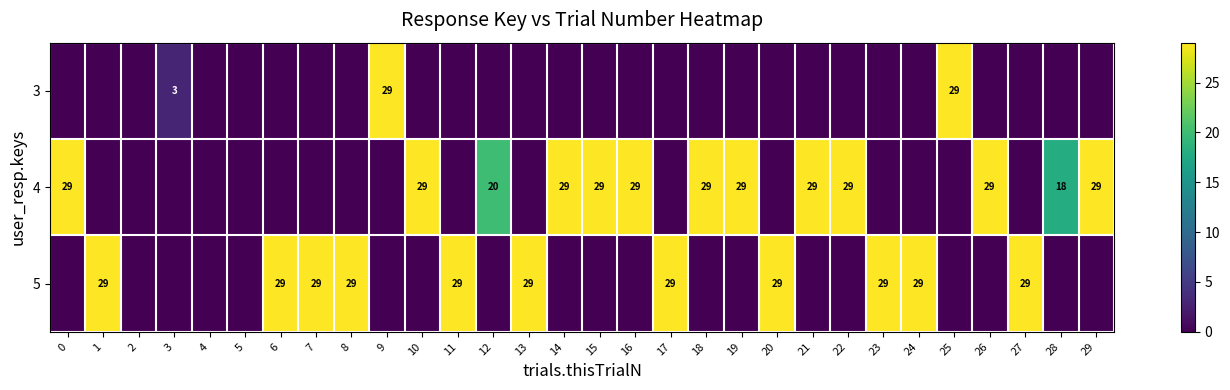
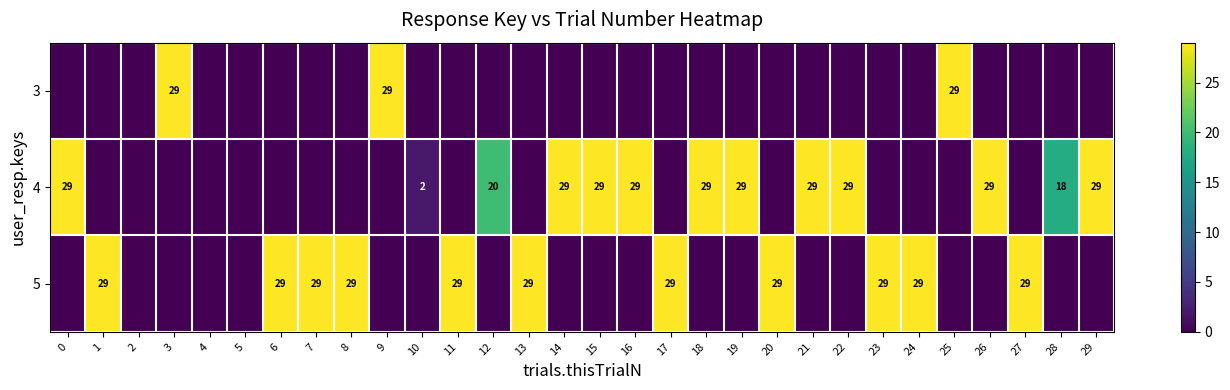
3, 3: 3 -> 29
4, 10: 29 -> 2
